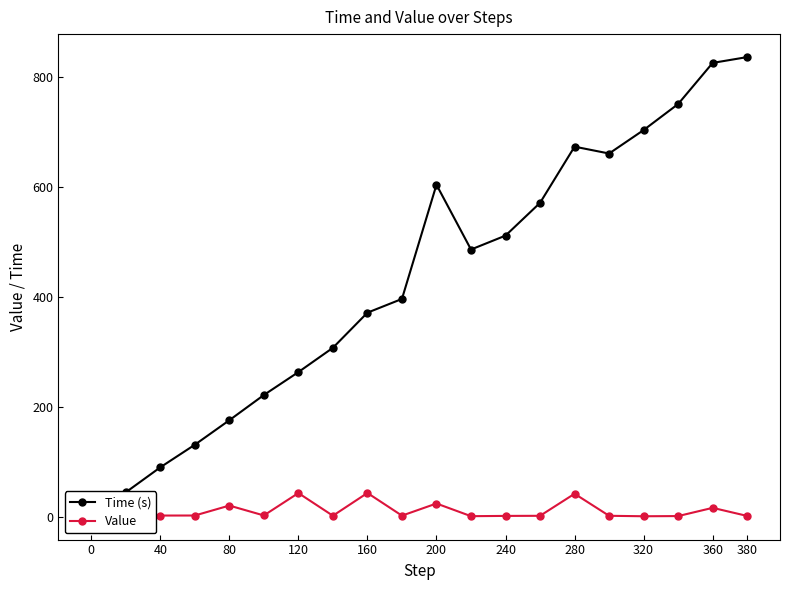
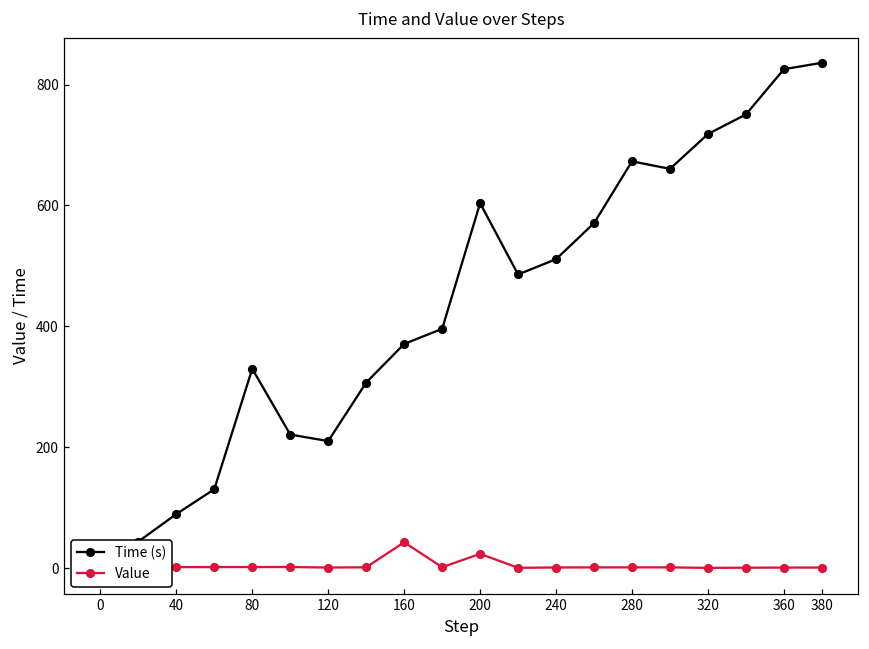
Time (s), 80: 180 -> 330
Value, 80: 20 -> 0
Time (s), 120: 260 -> 210
Value, 120: 40 -> 0
Value, 280: 40 -> 0
Time (s), 320: 700 -> 720
Value, 360: 20 -> 0
